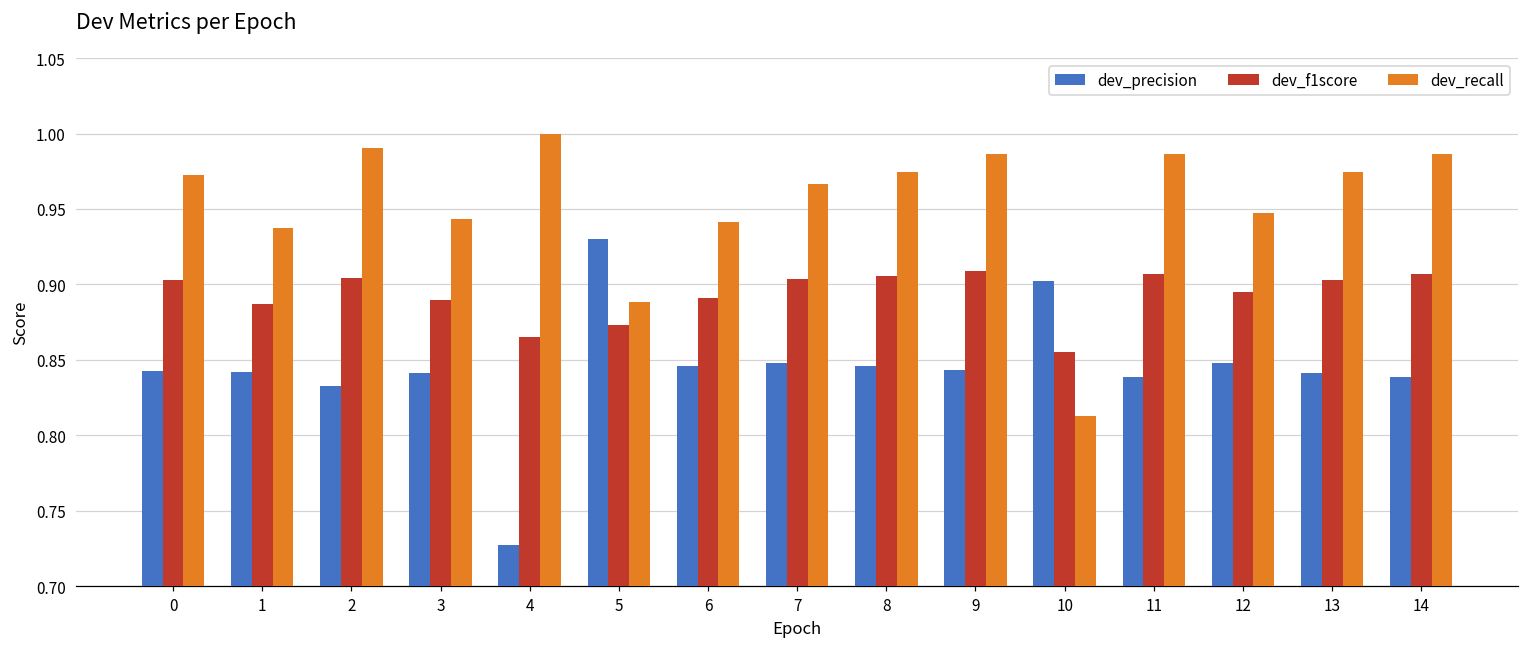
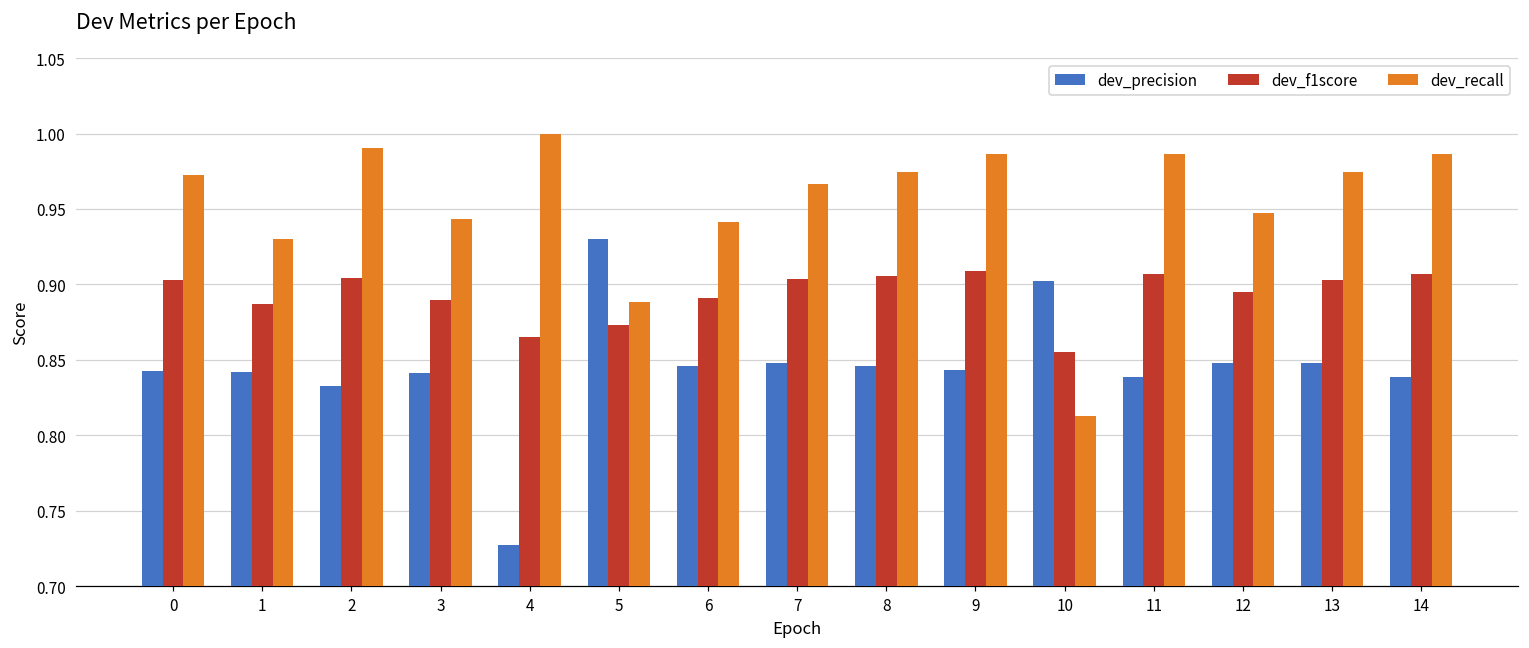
dev_recall, 1: 0.938 -> 0.930
dev_precision, 13: 0.841 -> 0.848
